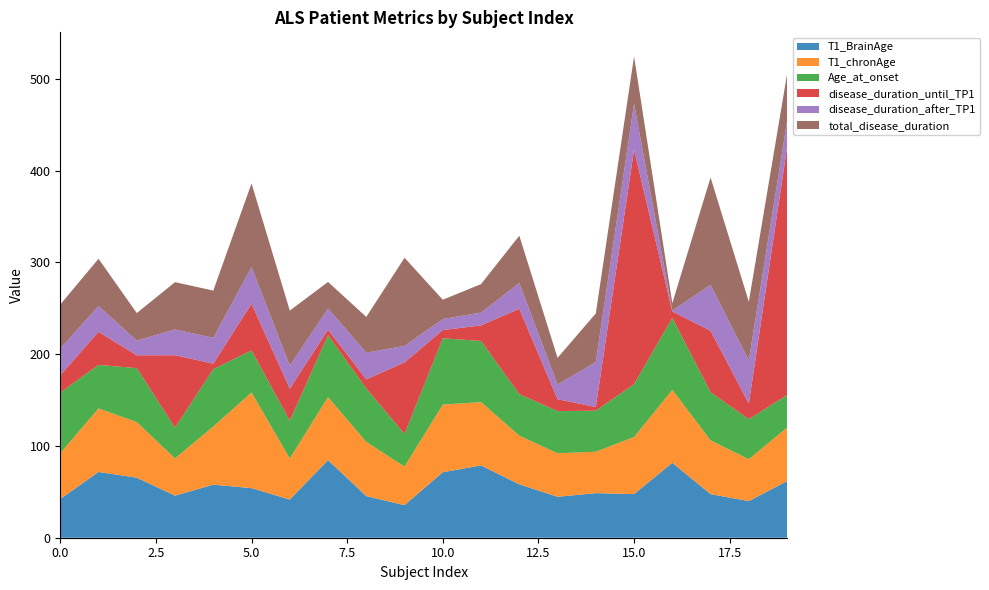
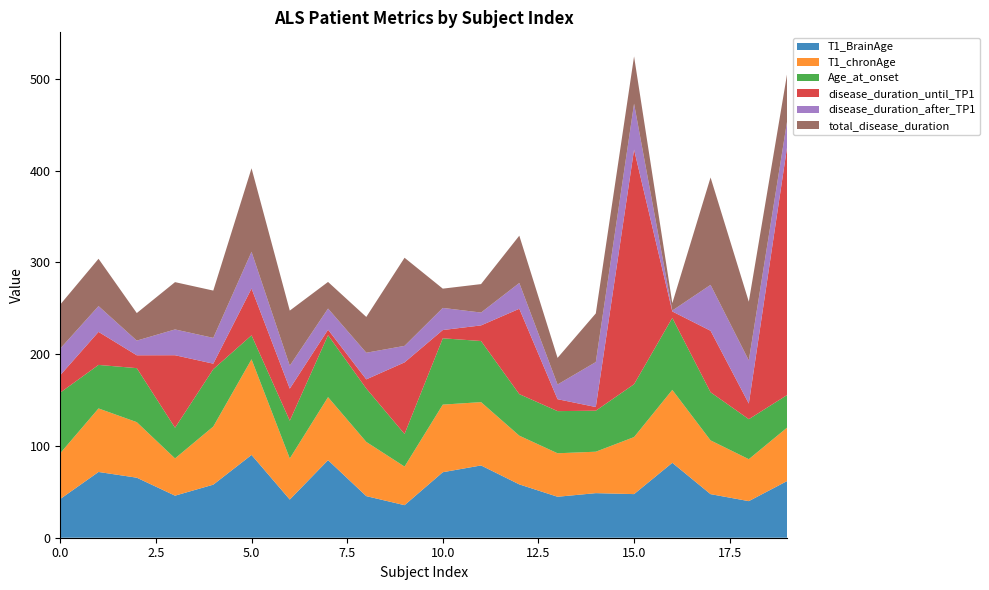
T1_BrainAge, 5.0: 50 -> 90
Age_at_onset, 5.0: 50 -> 30
disease_duration_after_TP1, 10.0: 10 -> 20
